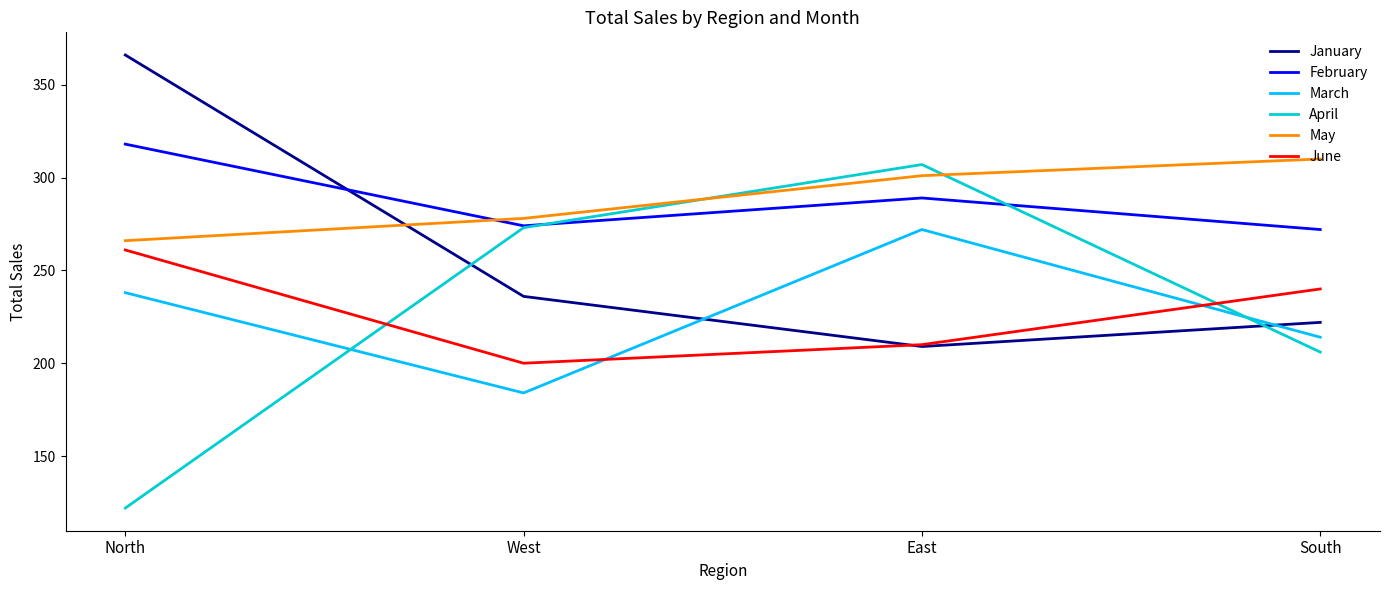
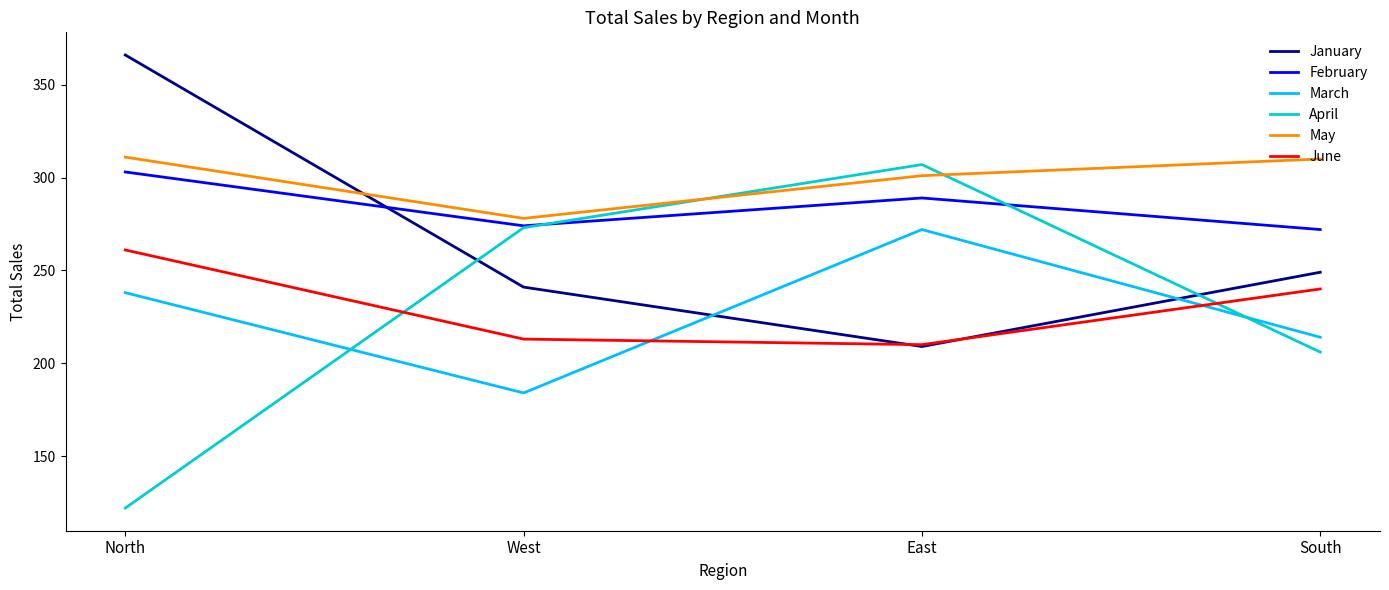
February, North: 318 -> 303
May, North: 266 -> 311
January, West: 236 -> 241
June, West: 200 -> 213
January, South: 222 -> 249
